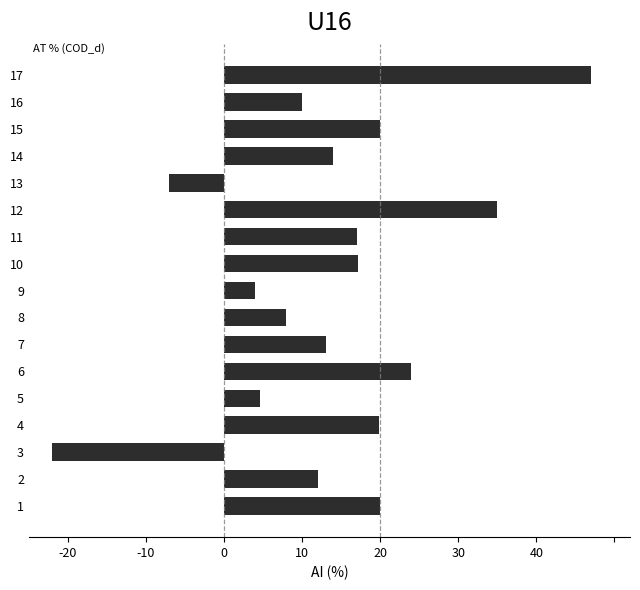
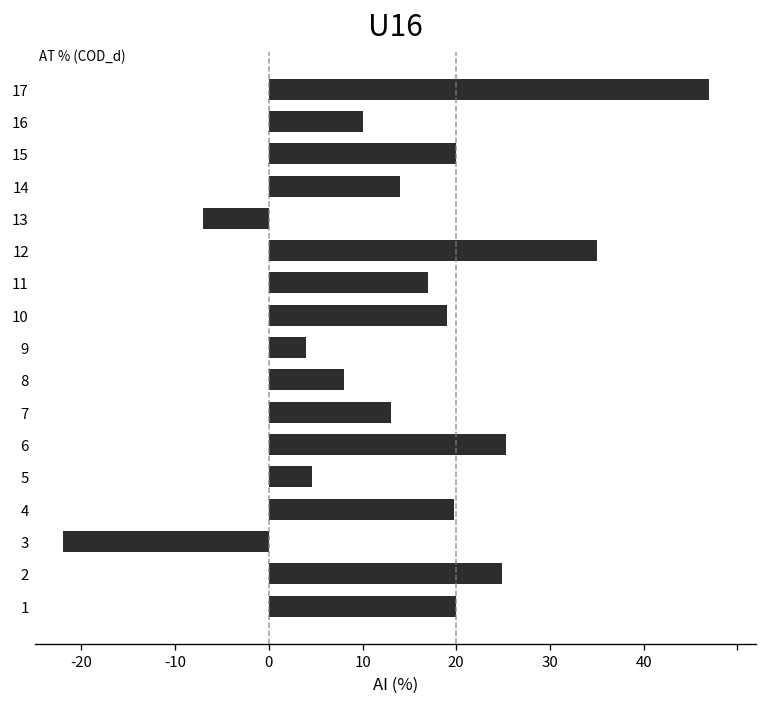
10: 17 -> 19
6: 24 -> 25
2: 12 -> 25
